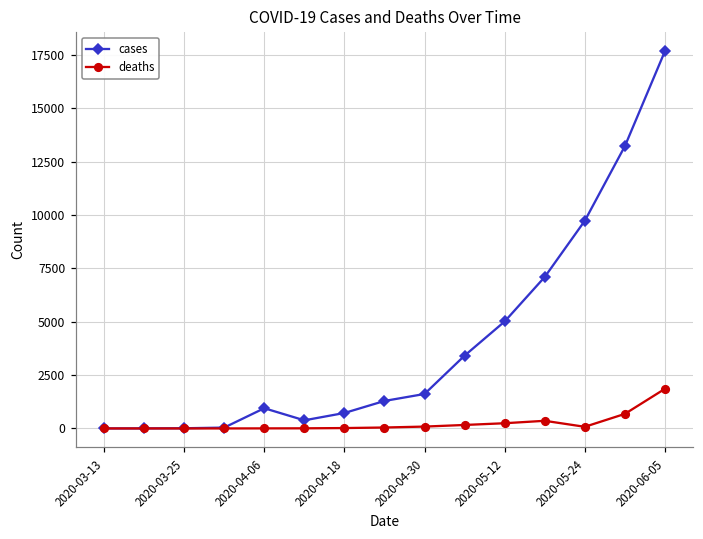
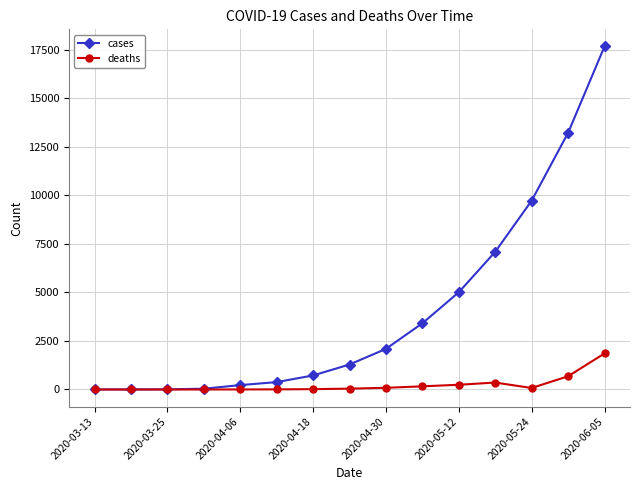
cases, 2020-04-06: 900 -> 200
cases, 2020-04-30: 1600 -> 2100
